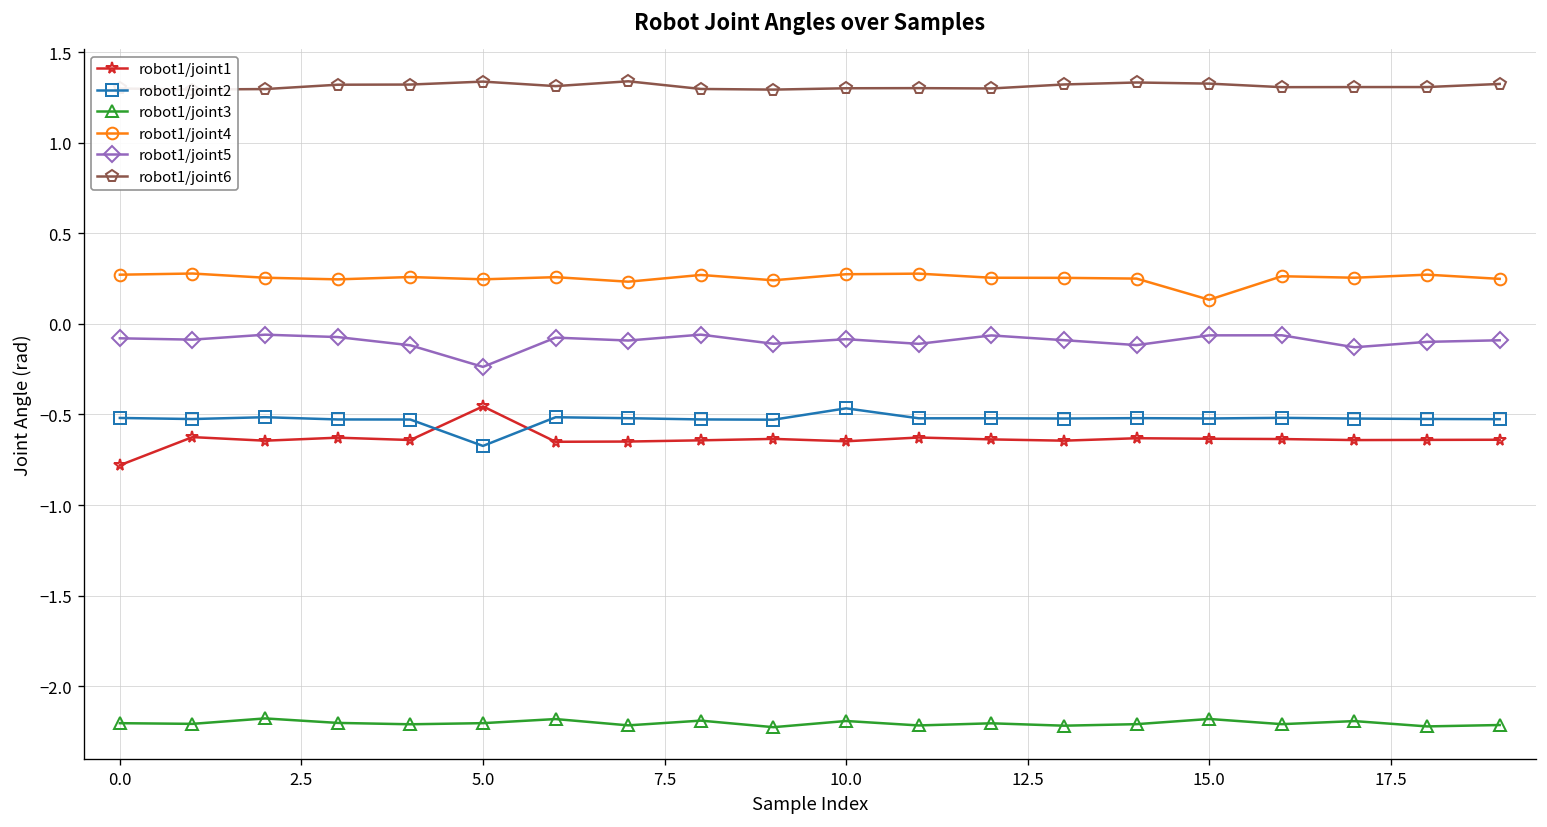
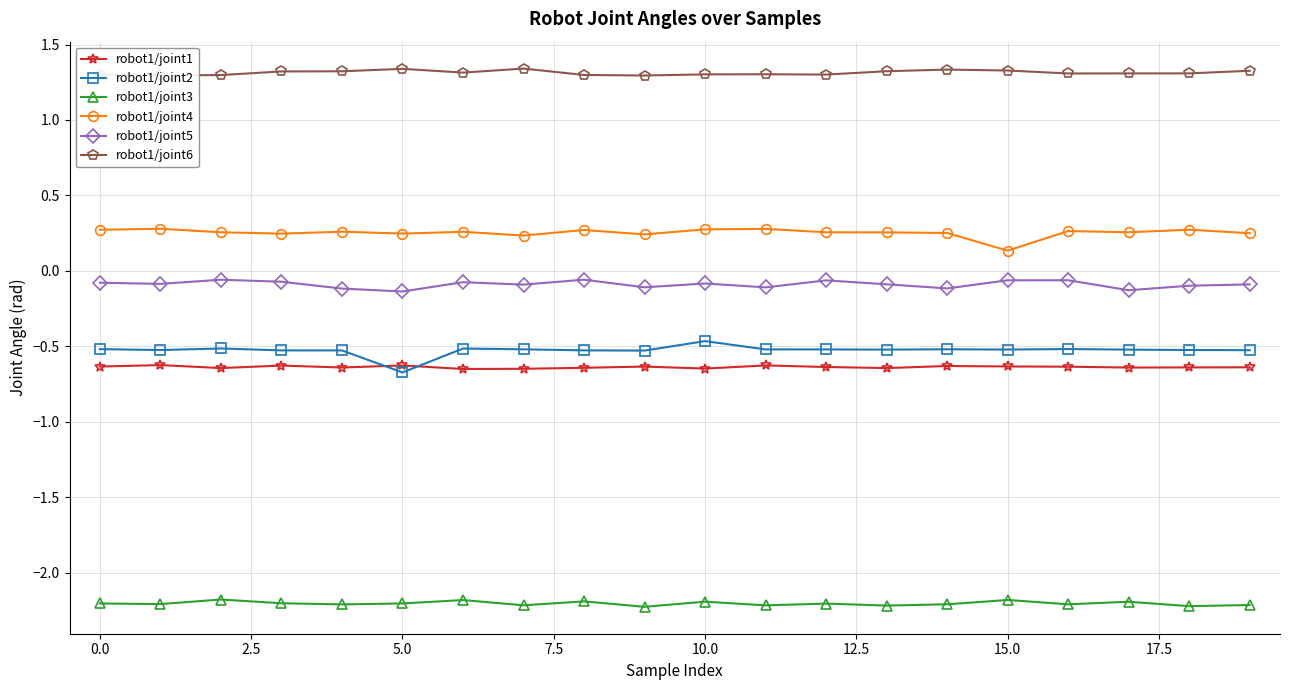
robot1/joint1, 0.0: -0.78 -> -0.63
robot1/joint1, 5.0: -0.46 -> -0.63
robot1/joint5, 5.0: -0.24 -> -0.14
